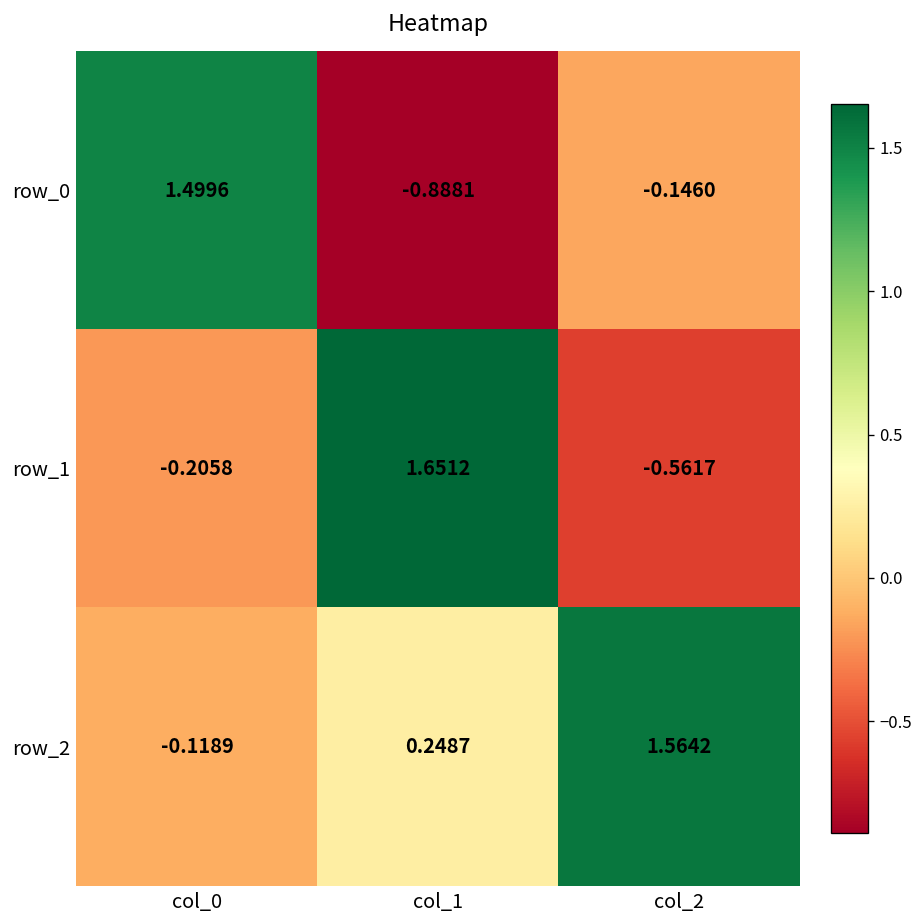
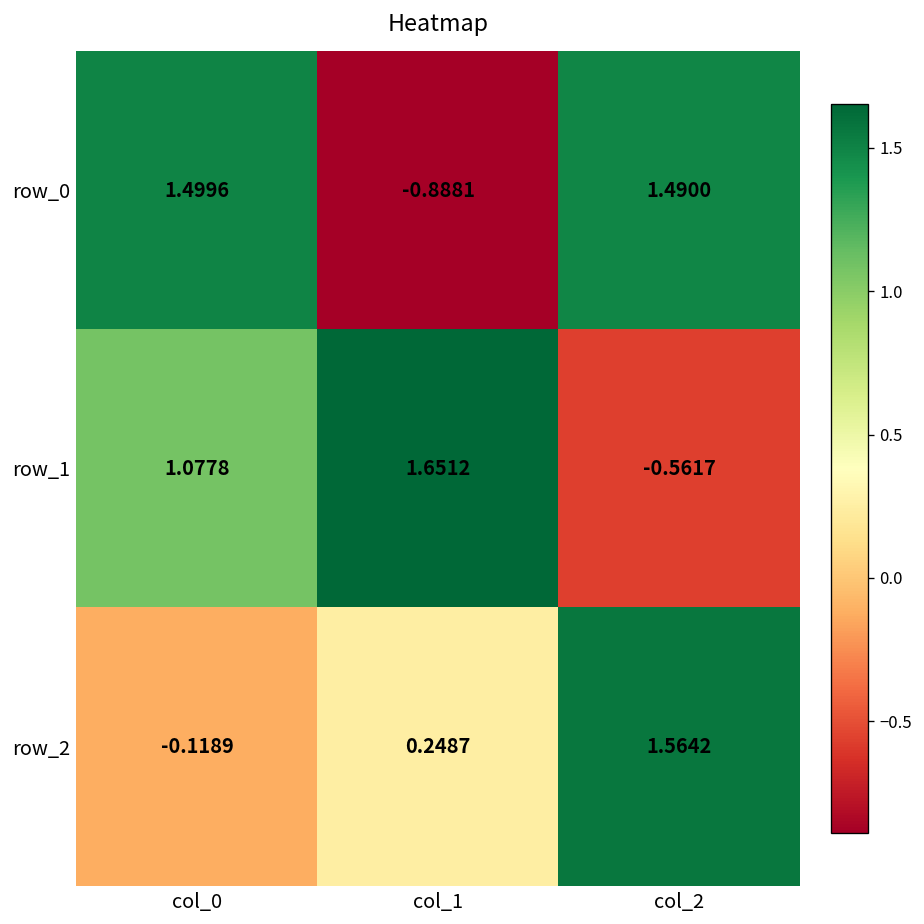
row_0, col_2: -0.1460 -> 1.4900
row_1, col_0: -0.2058 -> 1.0778
